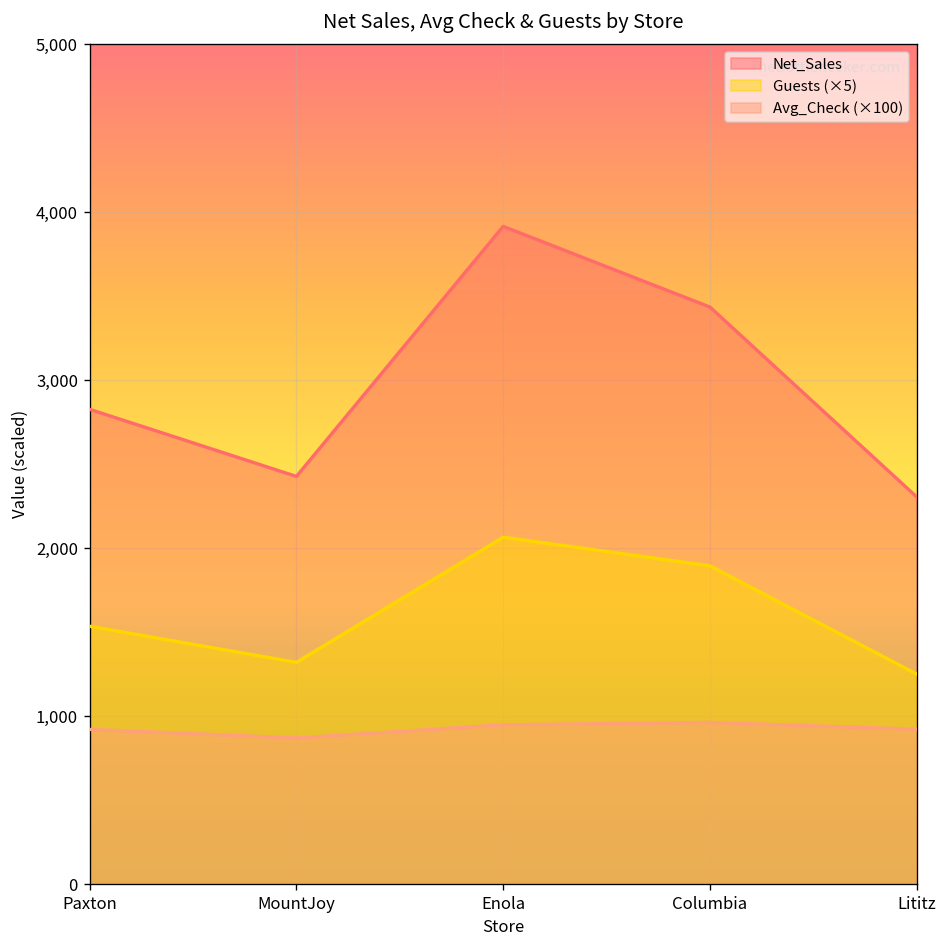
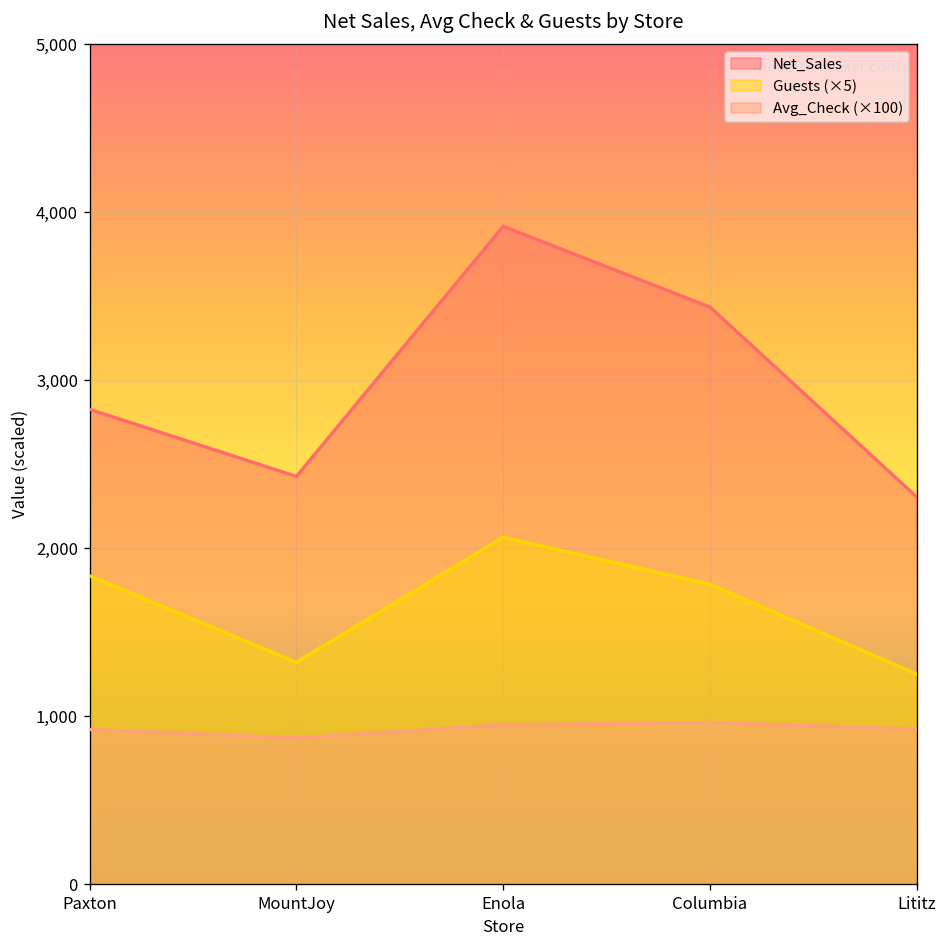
Guests (×5), Paxton: 1,540 -> 1,840
Guests (×5), Columbia: 1,900 -> 1,790
